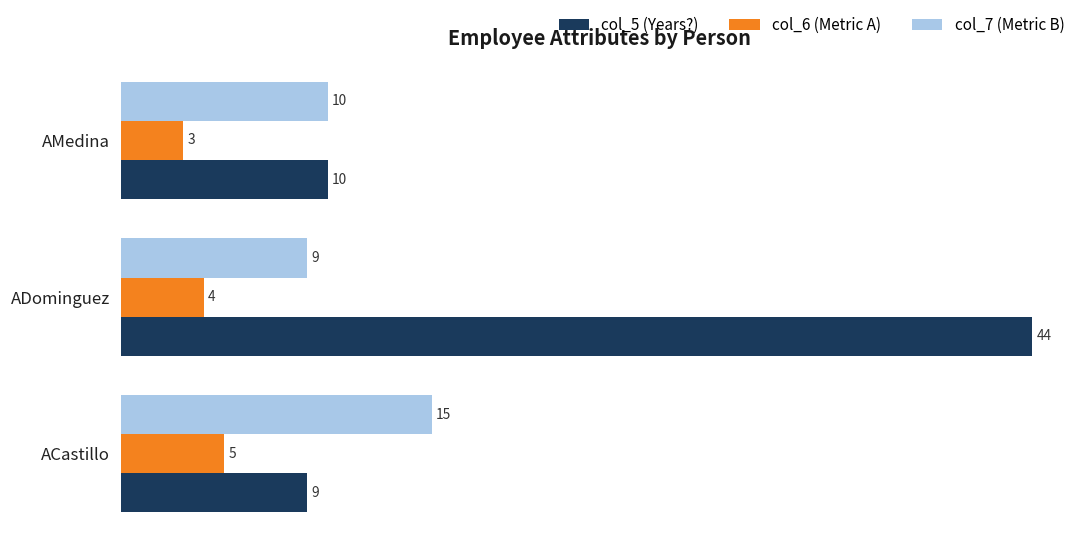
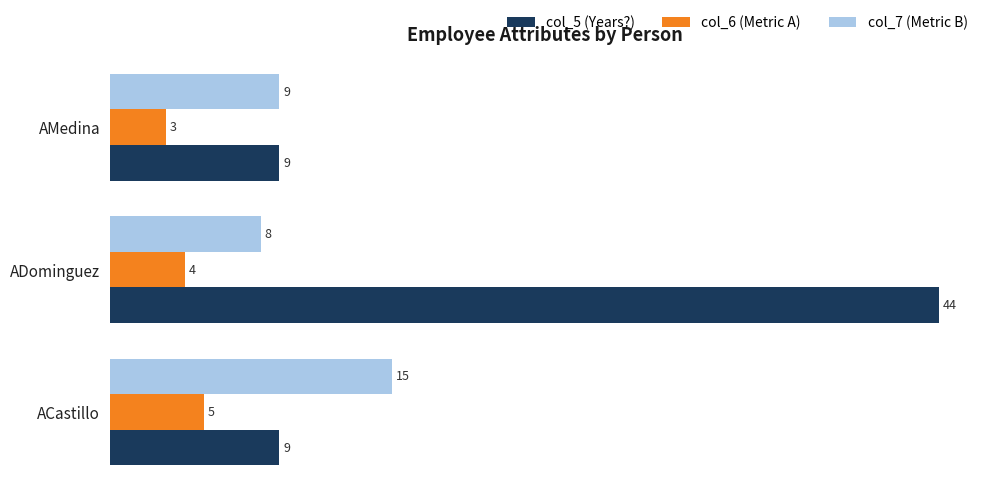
col_7 (Metric B), AMedina: 10 -> 9
col_5 (Years?), AMedina: 10 -> 9
col_7 (Metric B), ADominguez: 9 -> 8
